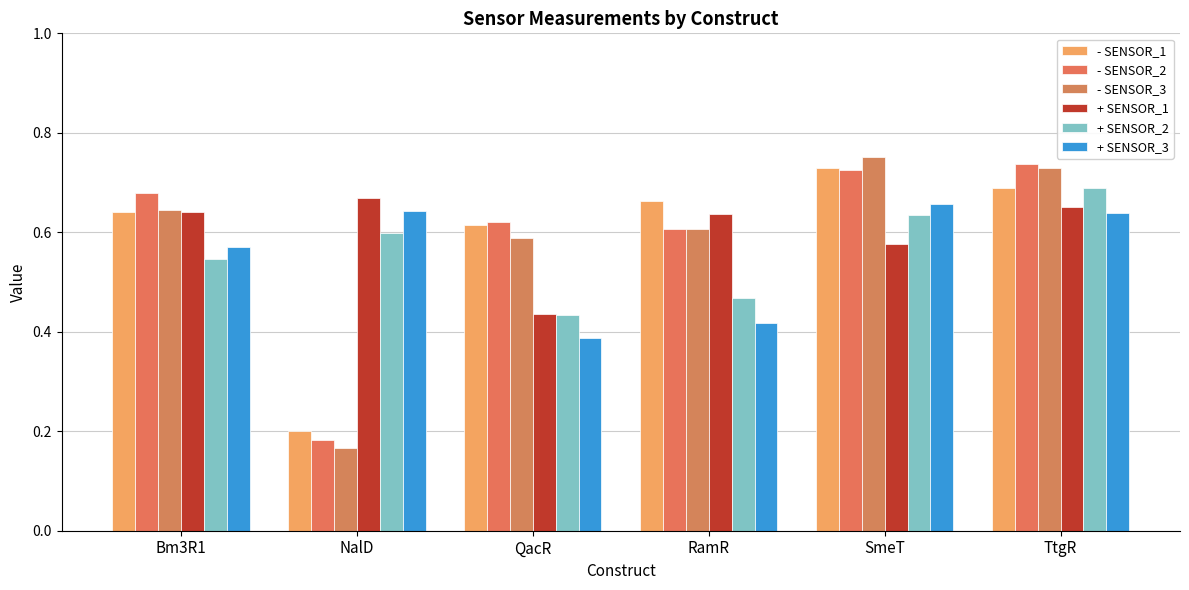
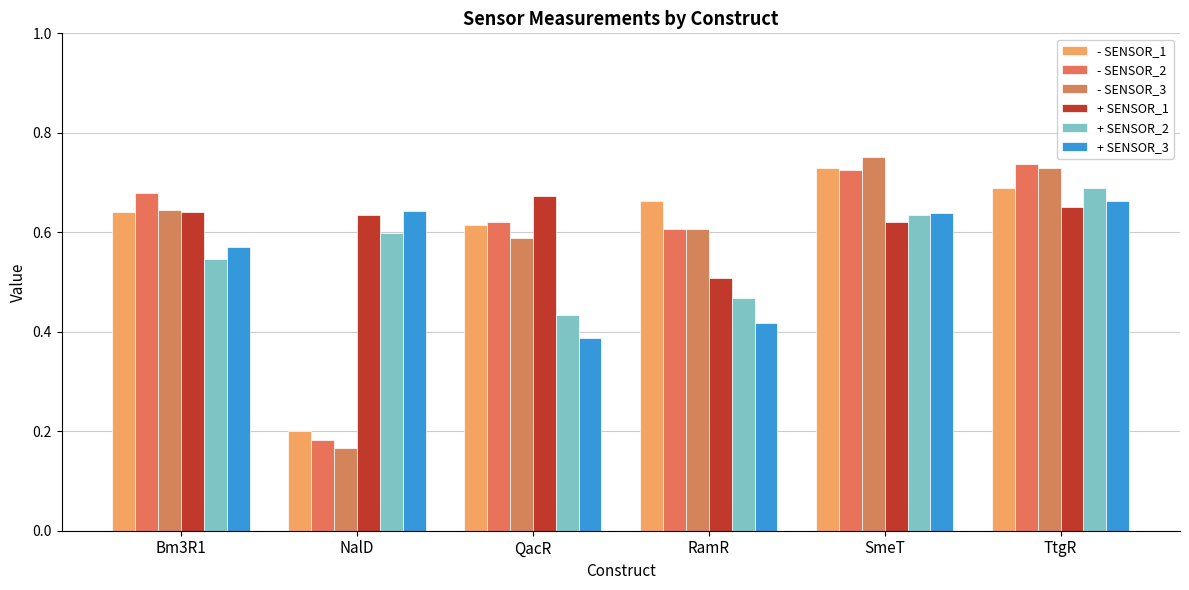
+ SENSOR_1, NalD: 0.67 -> 0.64
+ SENSOR_1, QacR: 0.44 -> 0.67
+ SENSOR_1, RamR: 0.64 -> 0.51
+ SENSOR_1, SmeT: 0.58 -> 0.62
+ SENSOR_3, SmeT: 0.66 -> 0.64
+ SENSOR_3, TtgR: 0.64 -> 0.66
